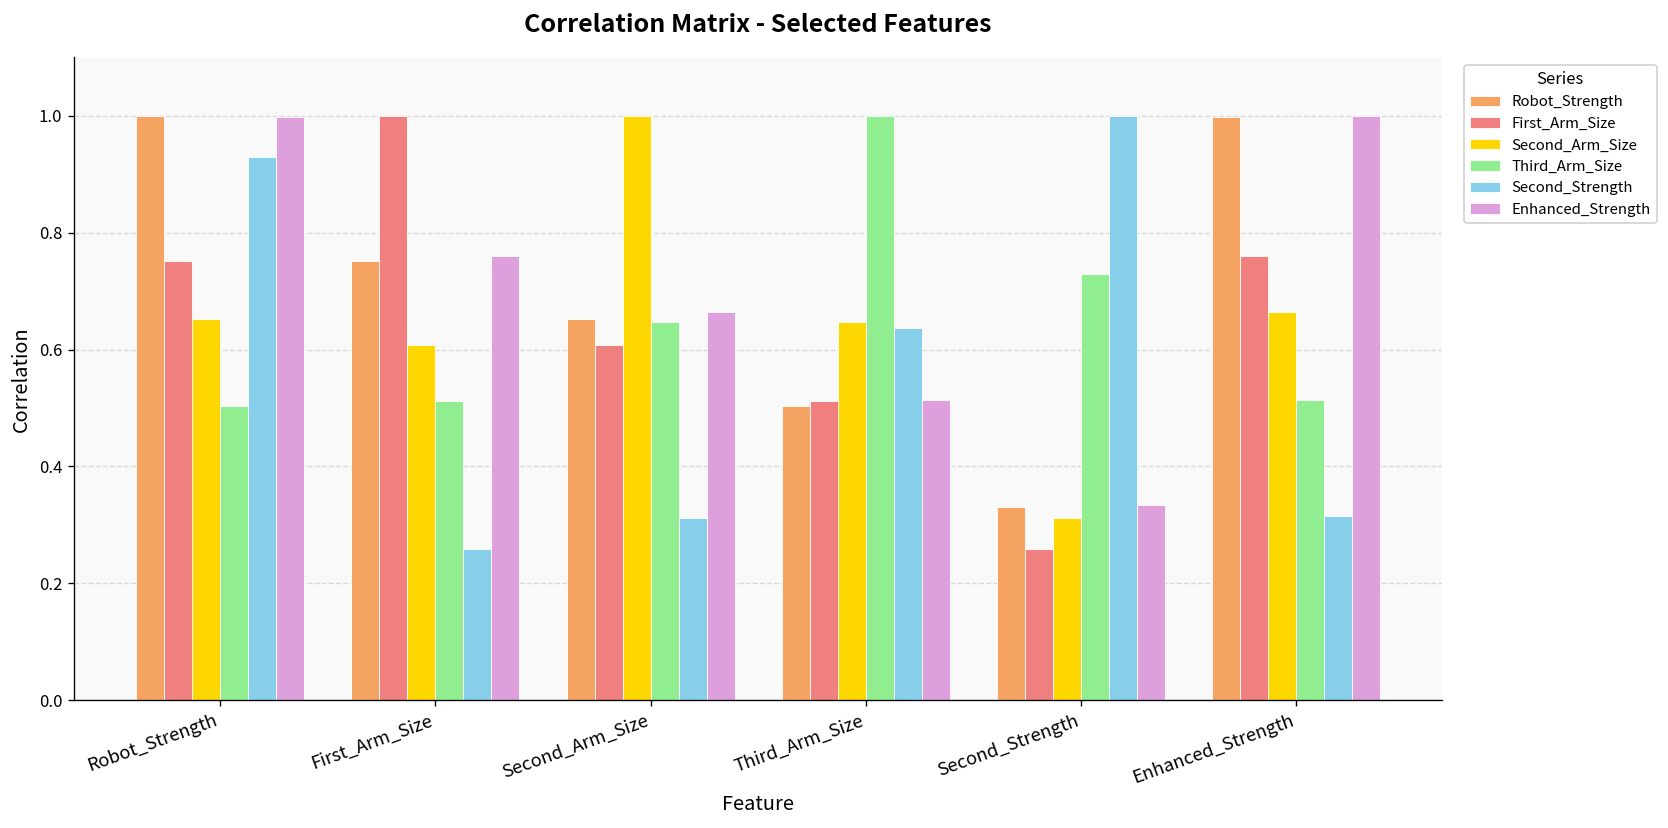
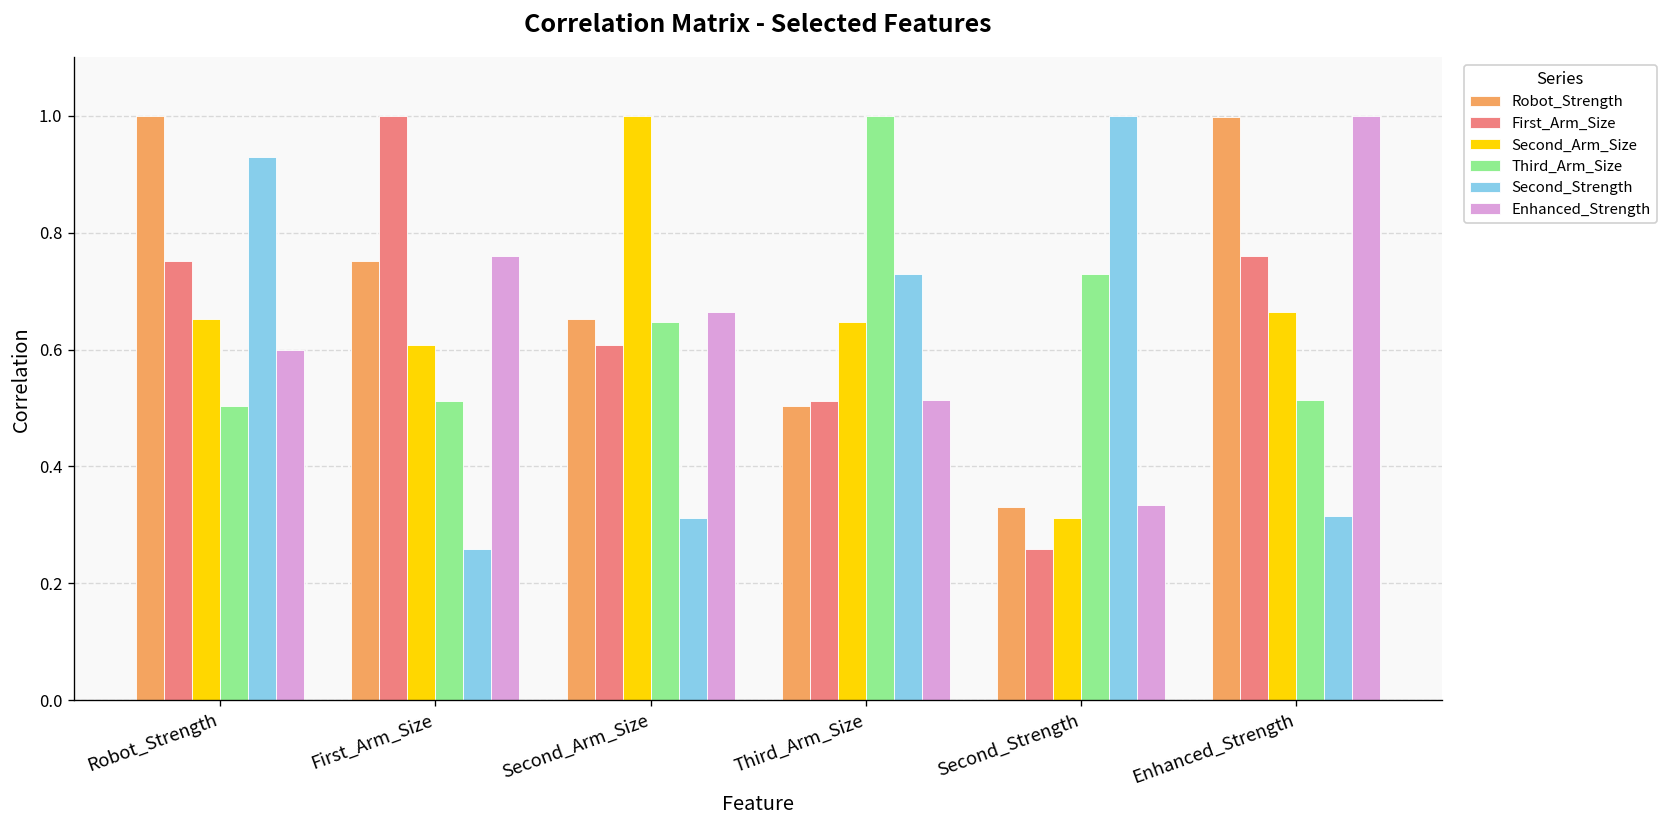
Enhanced_Strength, Robot_Strength: 1.00 -> 0.60
Second_Strength, Third_Arm_Size: 0.64 -> 0.73
